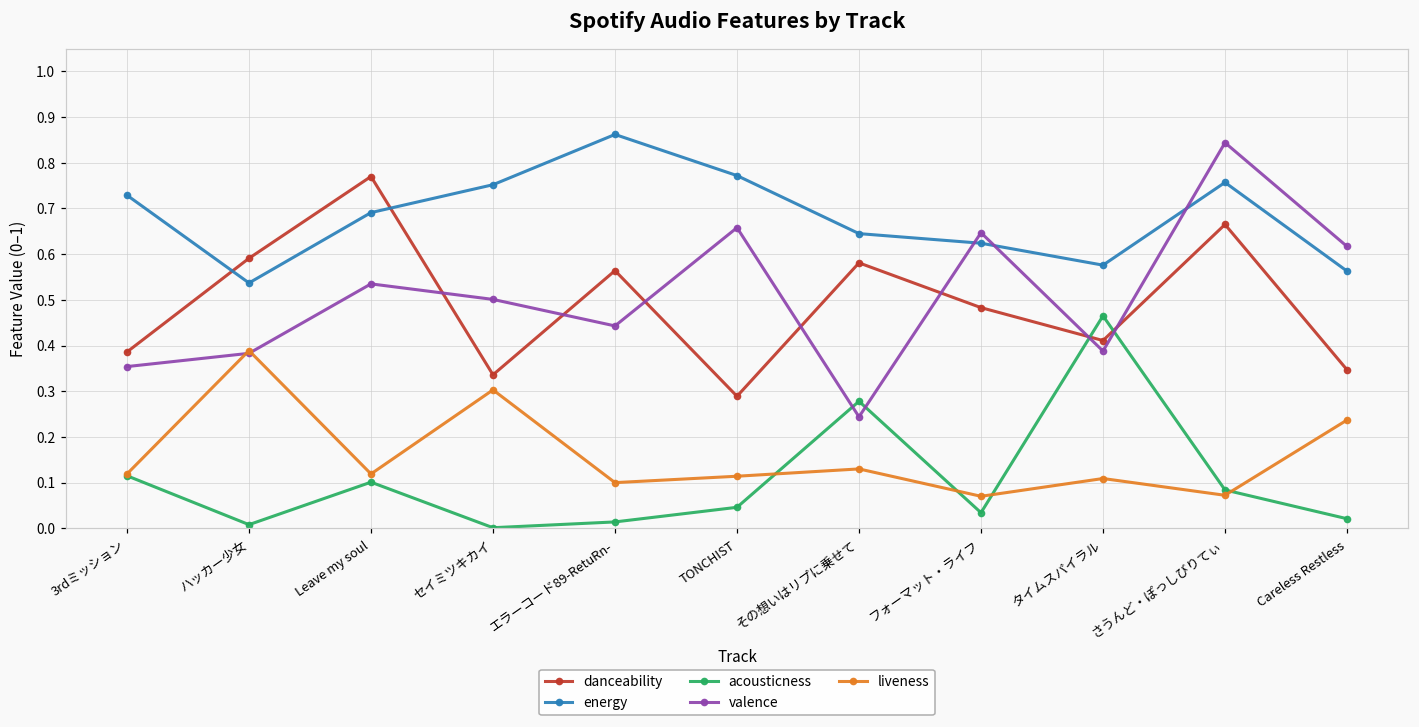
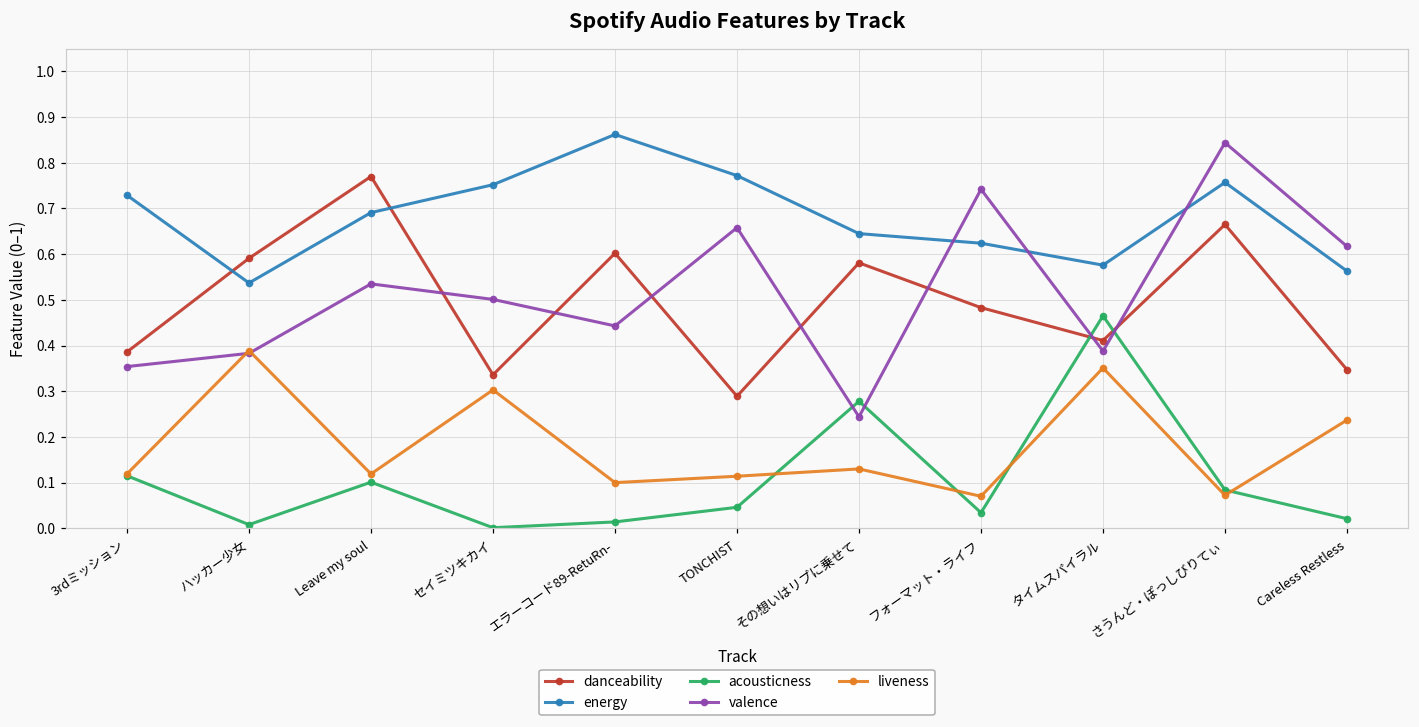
danceability, エラーコード89-RetuRn-: 0.56 -> 0.60
valence, フォーマット・ライフ: 0.65 -> 0.74
liveness, タイムスパイラル: 0.11 -> 0.35
